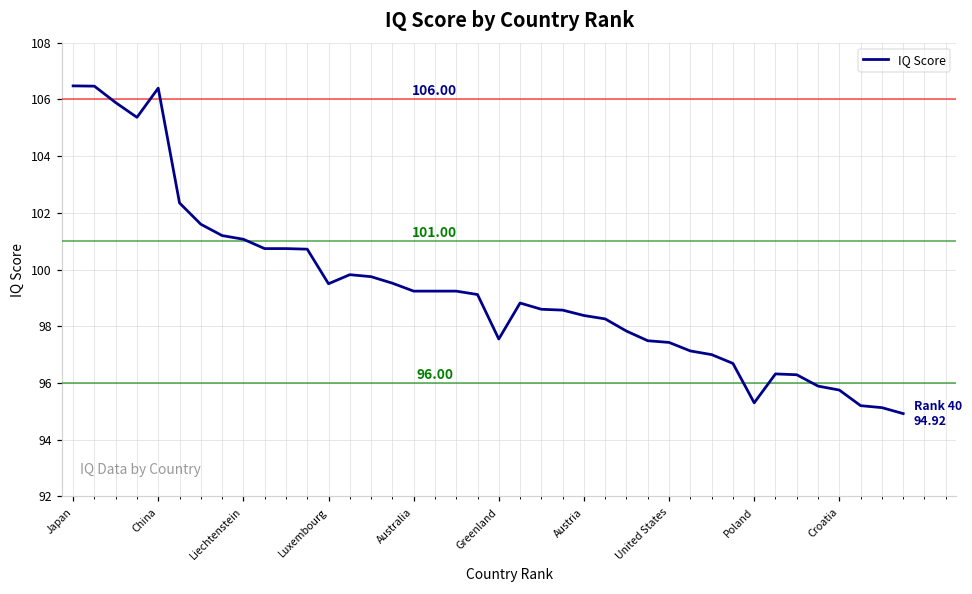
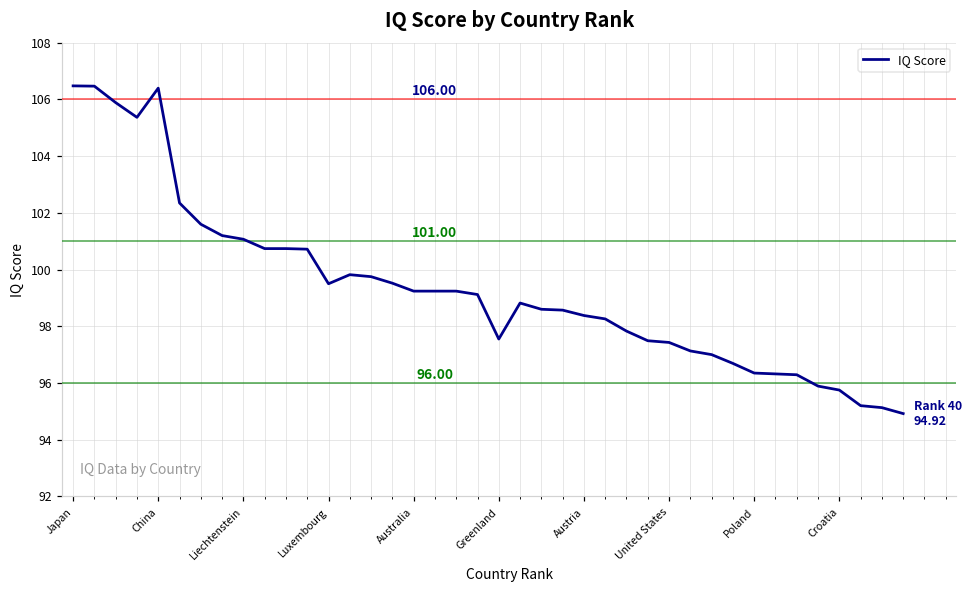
Poland: 95.3 -> 96.4
